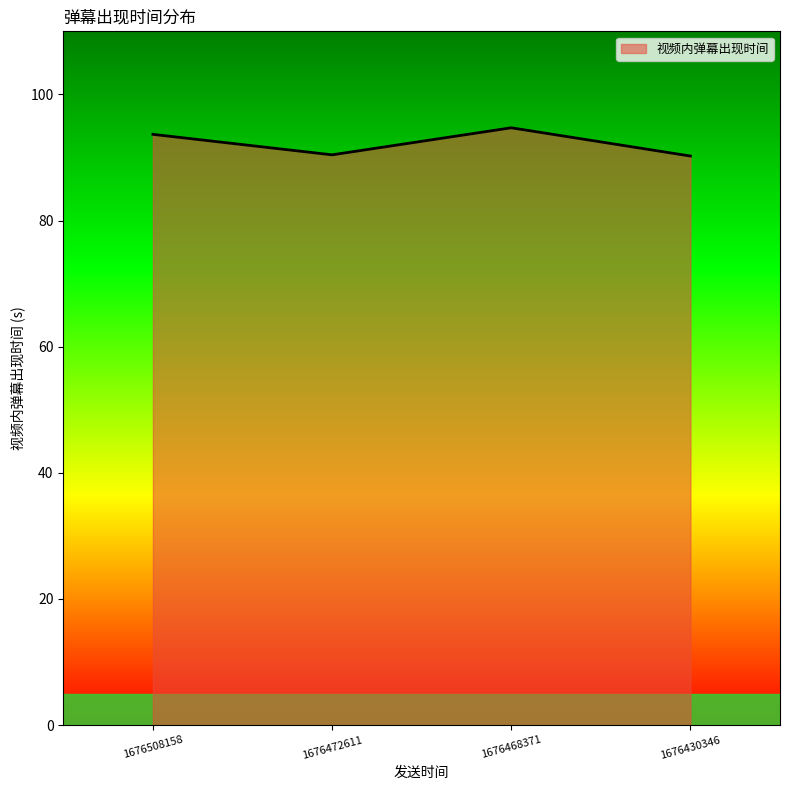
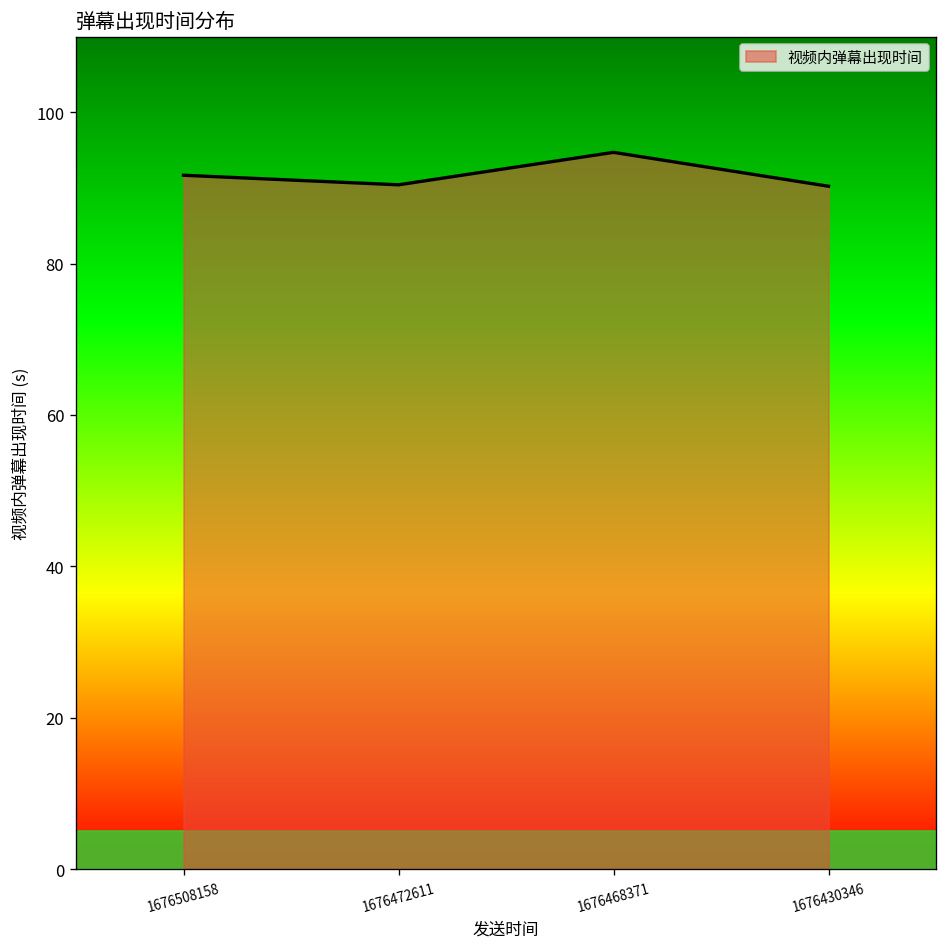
1676508158: 94 -> 92
